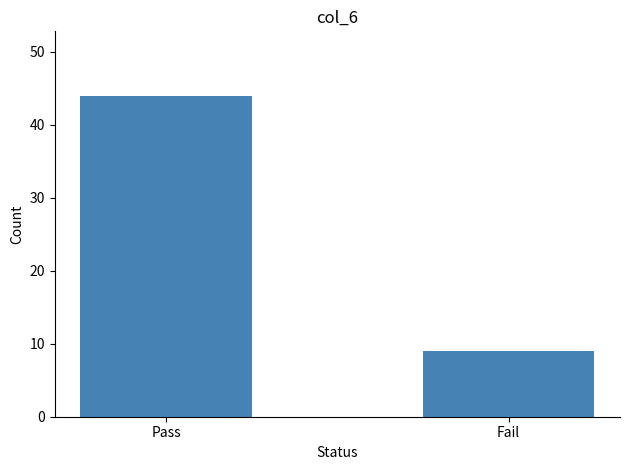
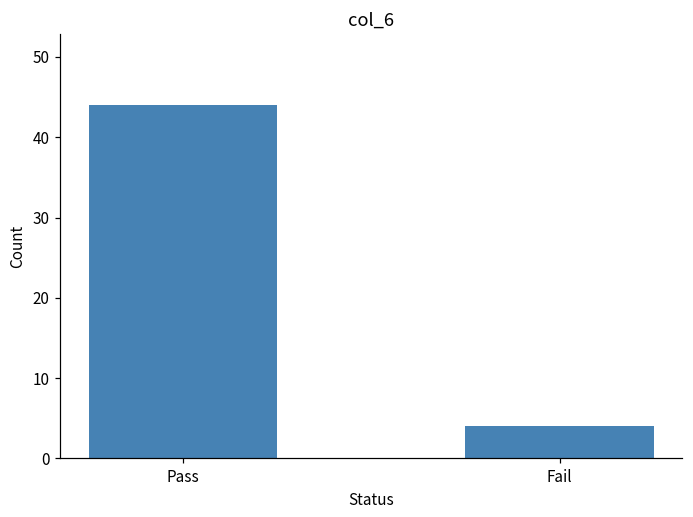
Fail: 9 -> 4
